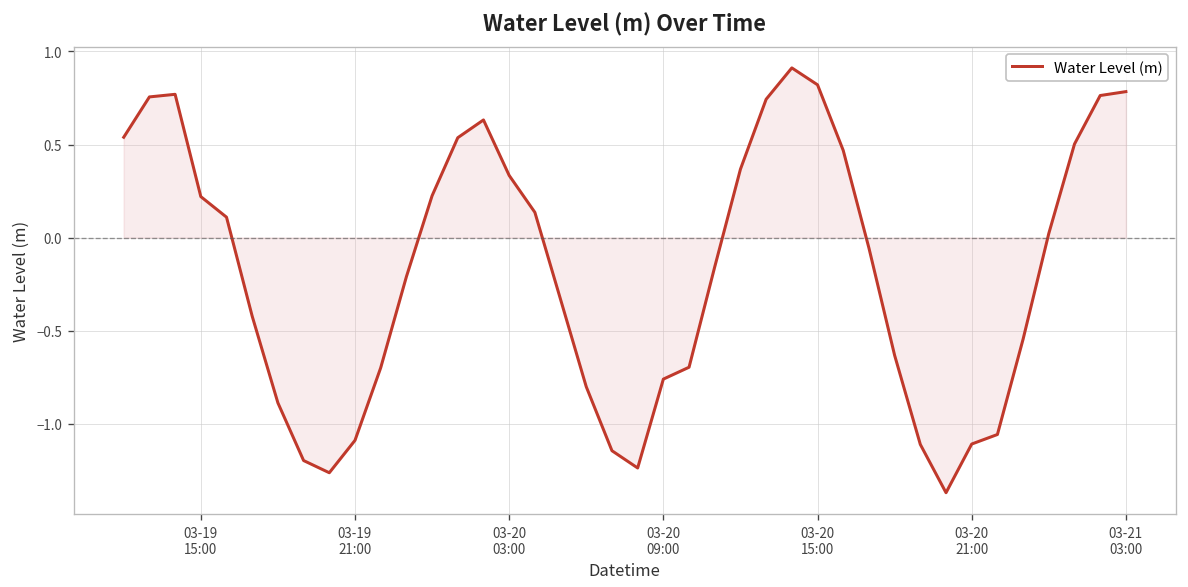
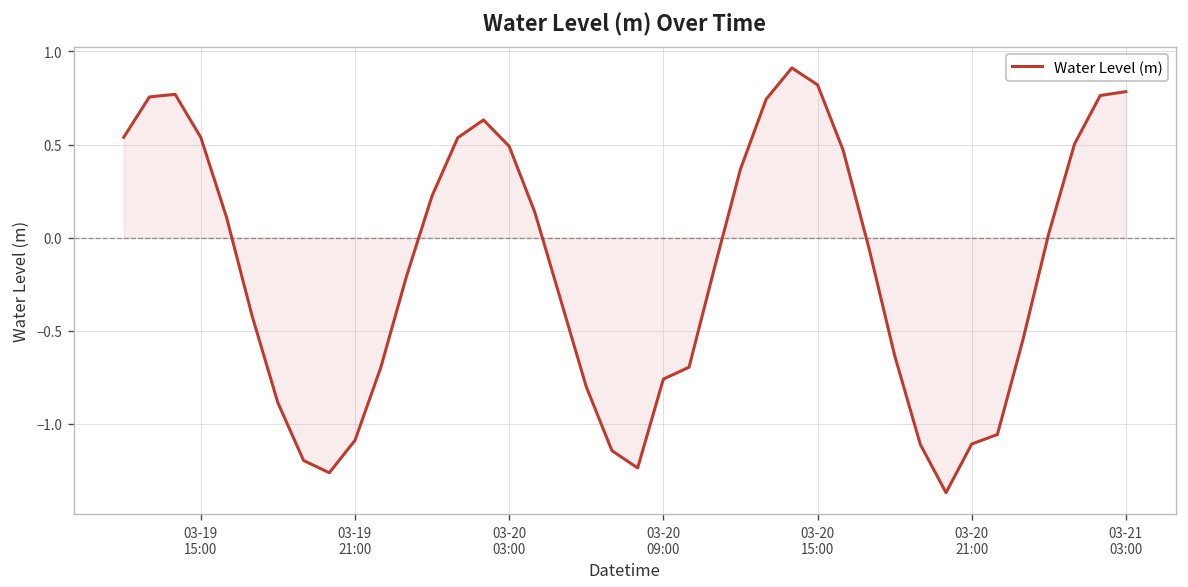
Water Level (m), 03-19 15:00: 0.22 -> 0.54
Water Level (m), 03-20 03:00: 0.33 -> 0.49
